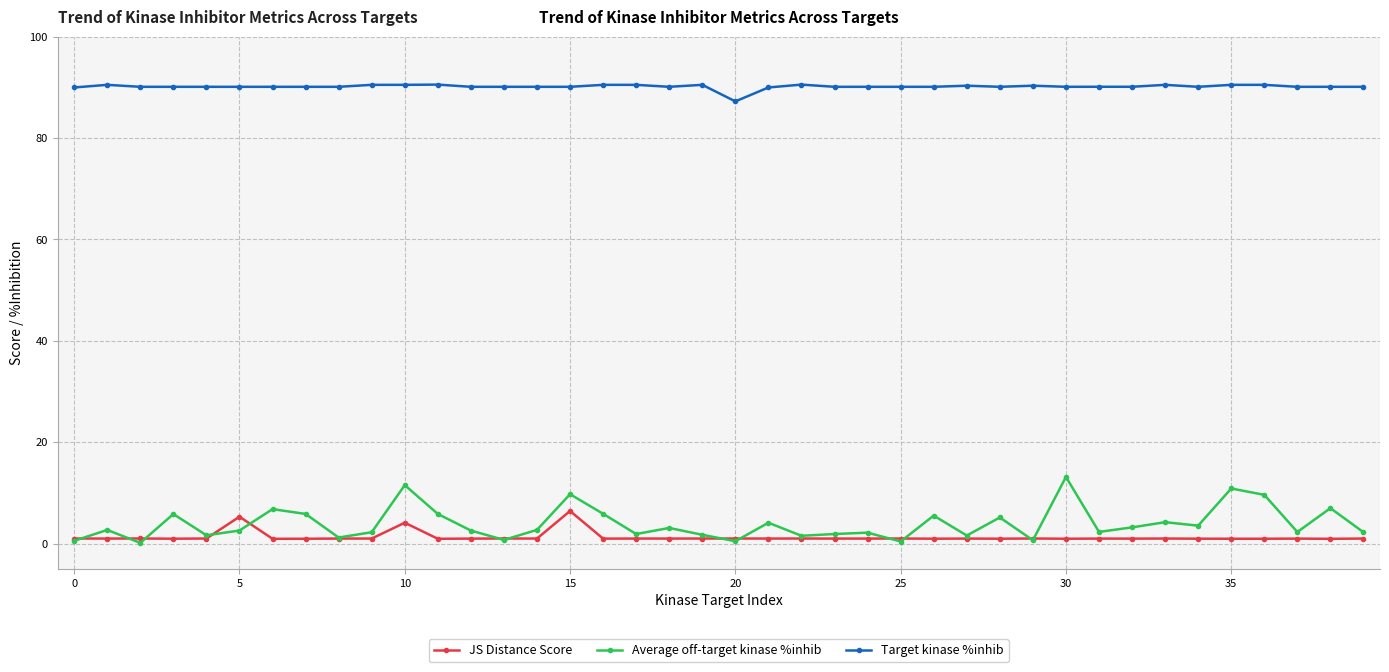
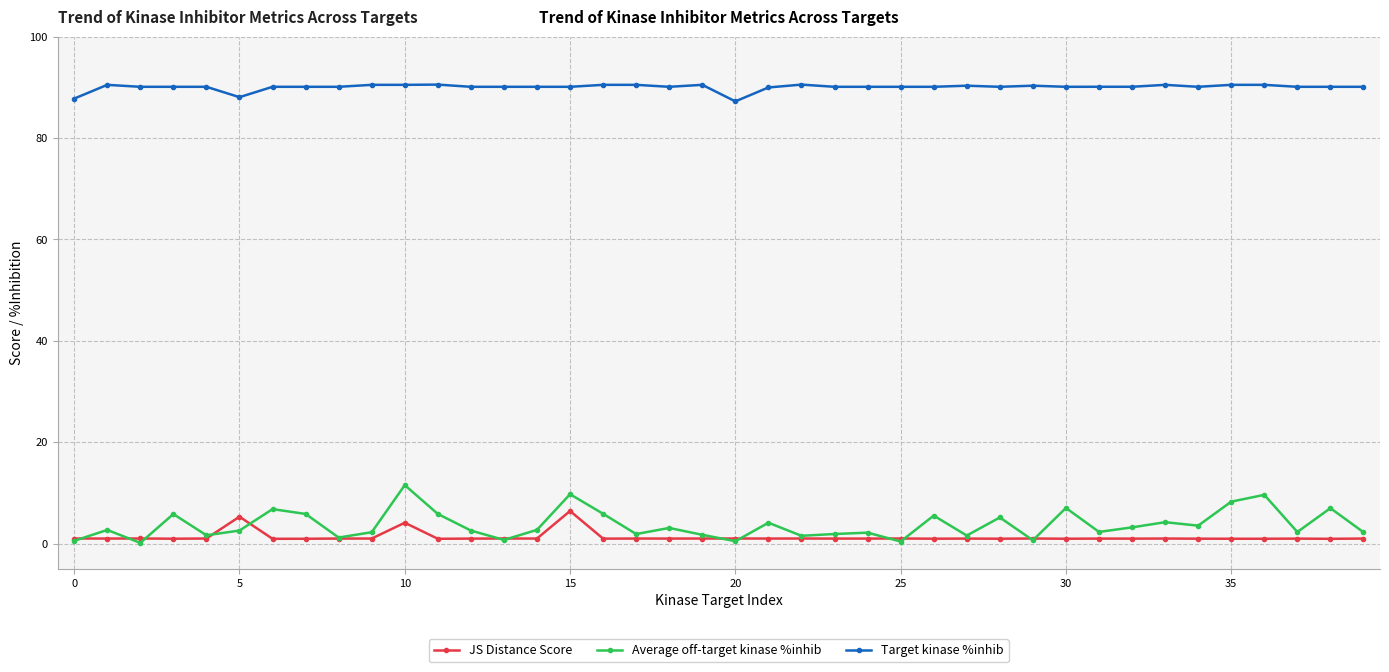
Target kinase %inhib, 0: 90 -> 88
Target kinase %inhib, 5: 90 -> 88
Average off-target kinase %inhib, 30: 13 -> 7
Average off-target kinase %inhib, 35: 11 -> 8
